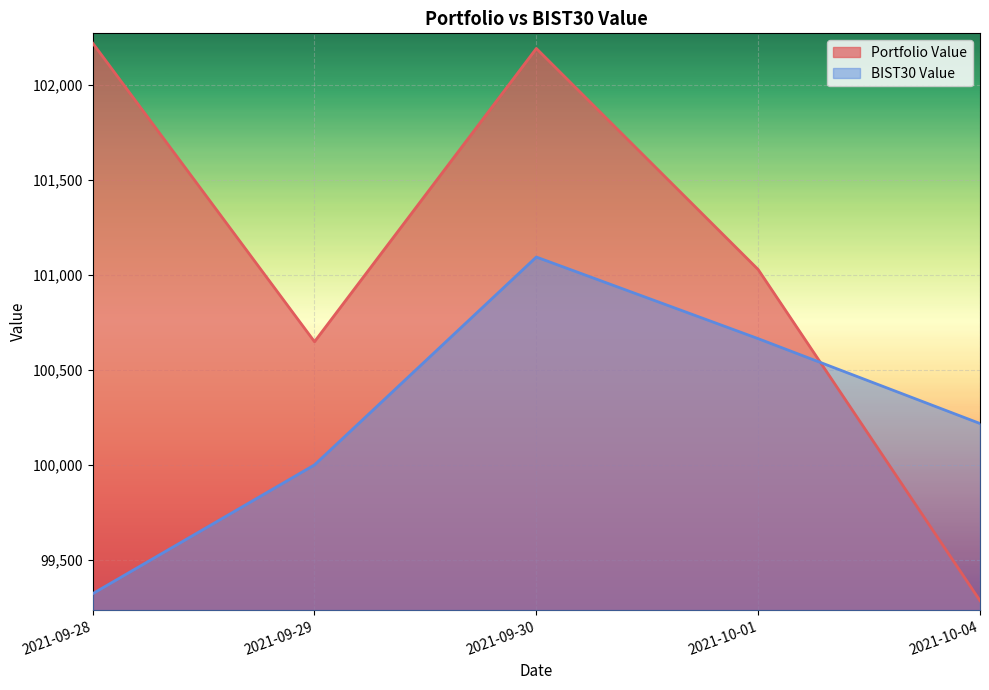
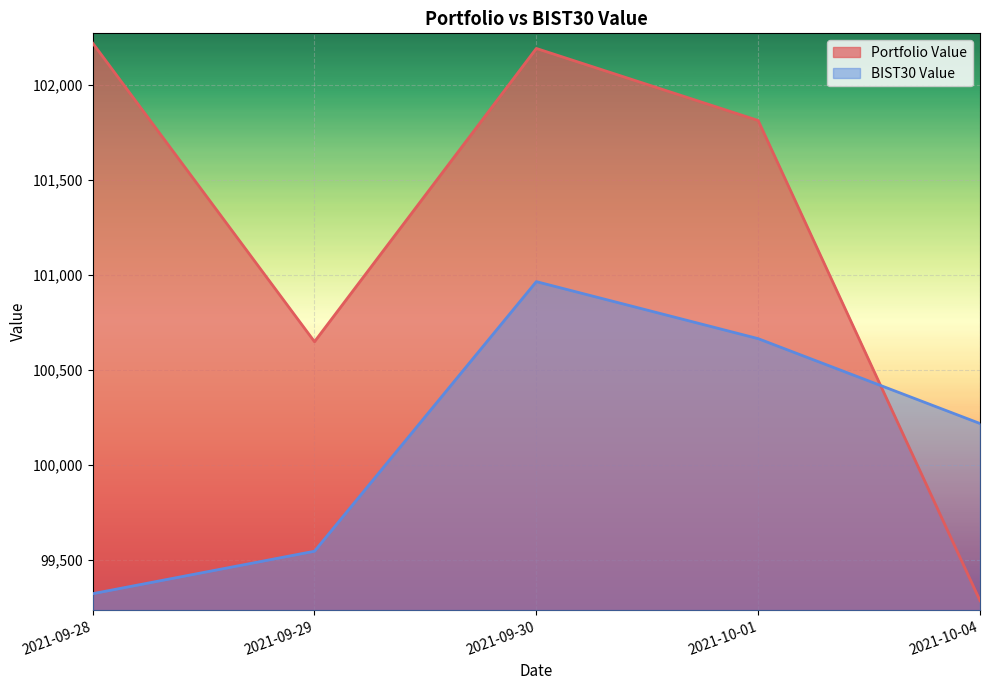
BIST30 Value, 2021-09-29: 100,000 -> 99,550
BIST30 Value, 2021-09-30: 101,090 -> 100,970
Portfolio Value, 2021-10-01: 101,030 -> 101,810
